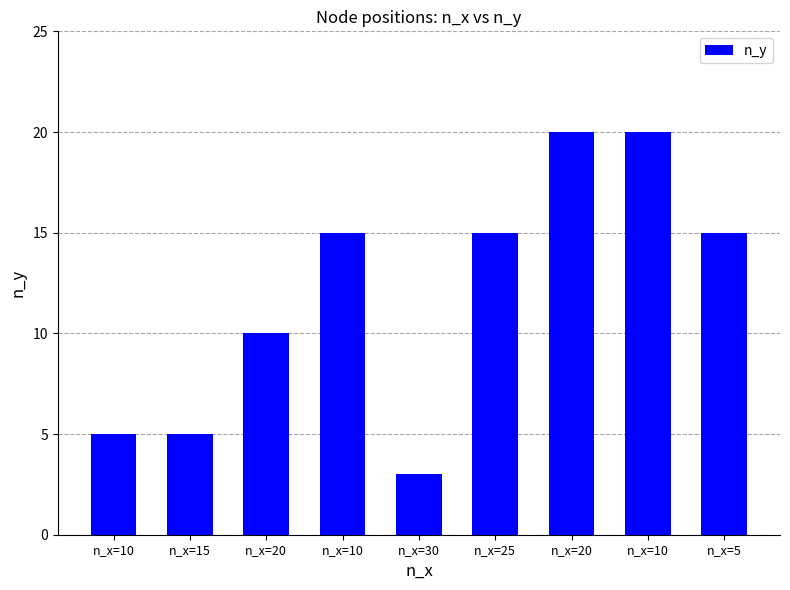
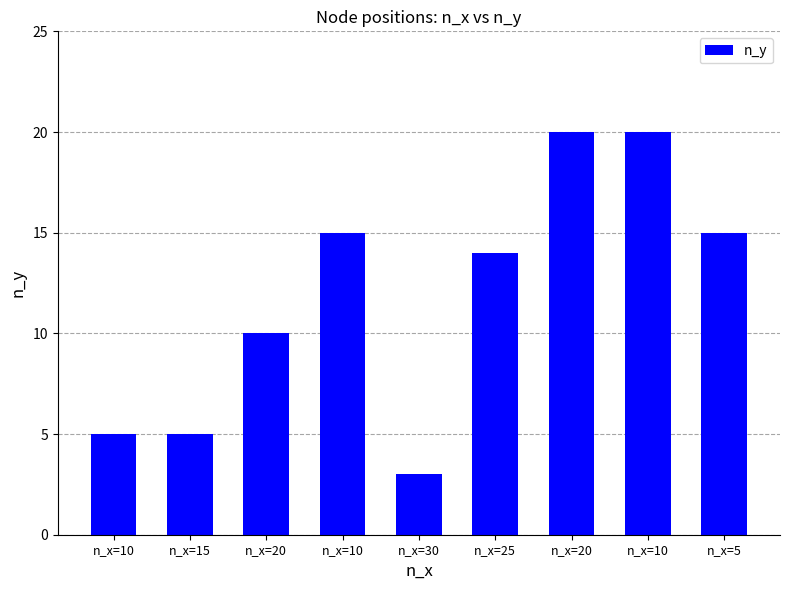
n_x=25: 15 -> 14
